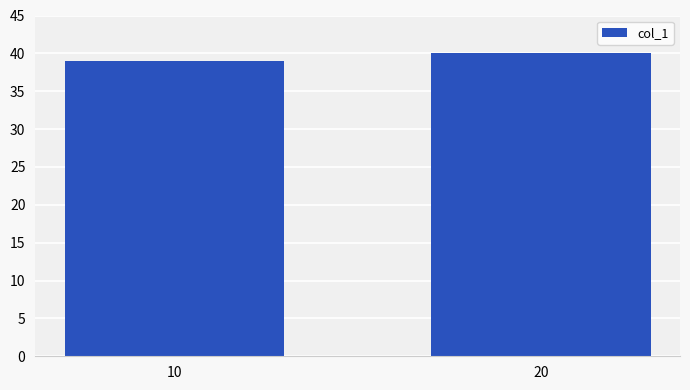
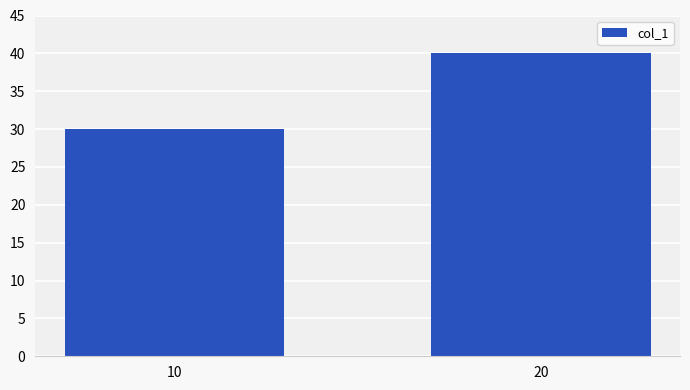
10: 39 -> 30
